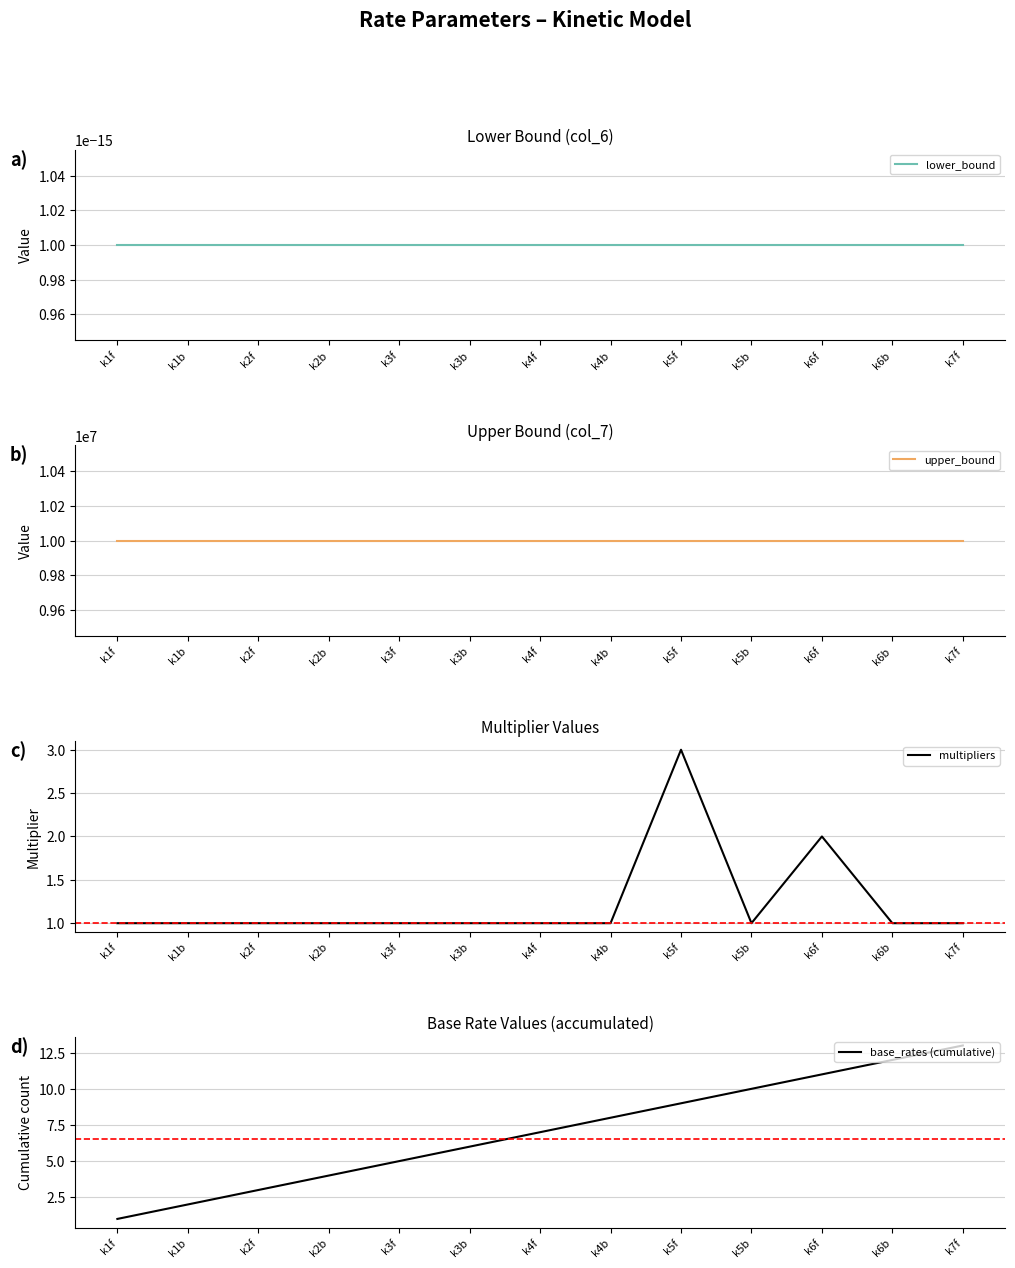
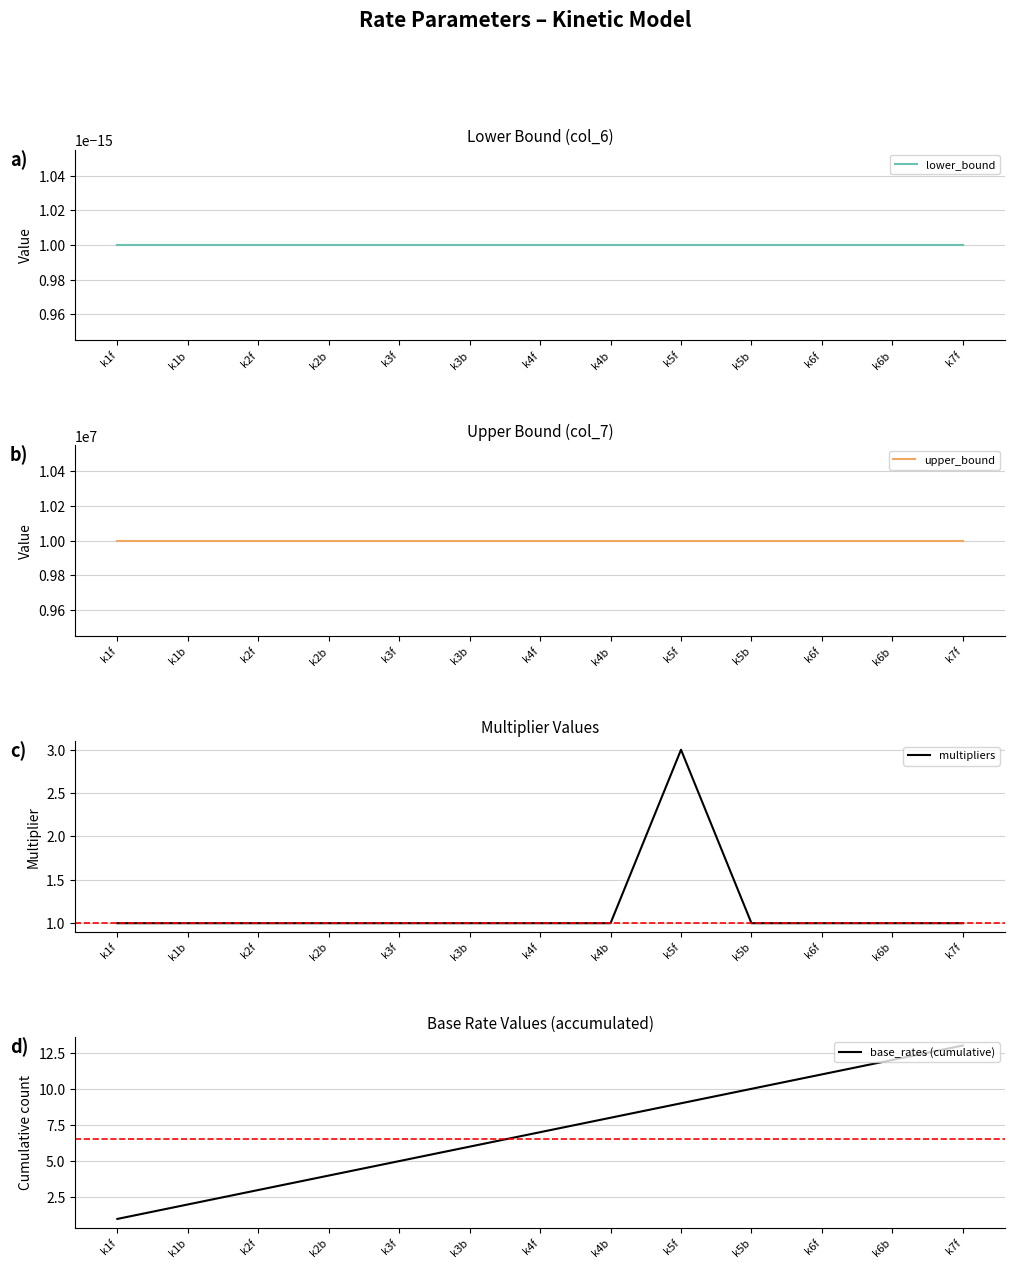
Multiplier Values, k6f: 2 -> 1
